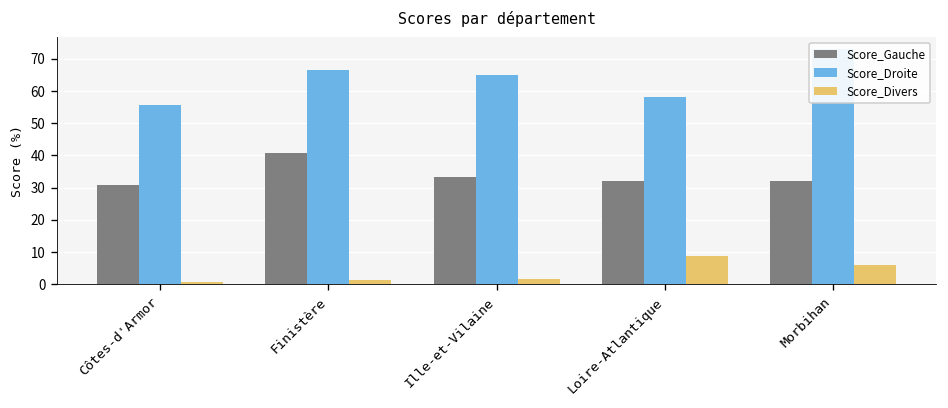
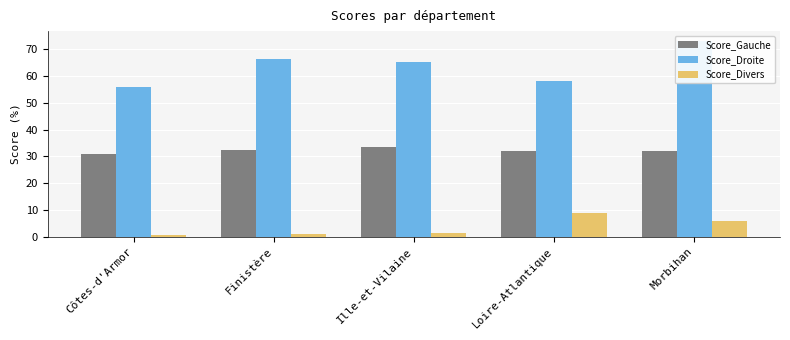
Score_Gauche, Finistère: 41 -> 32
